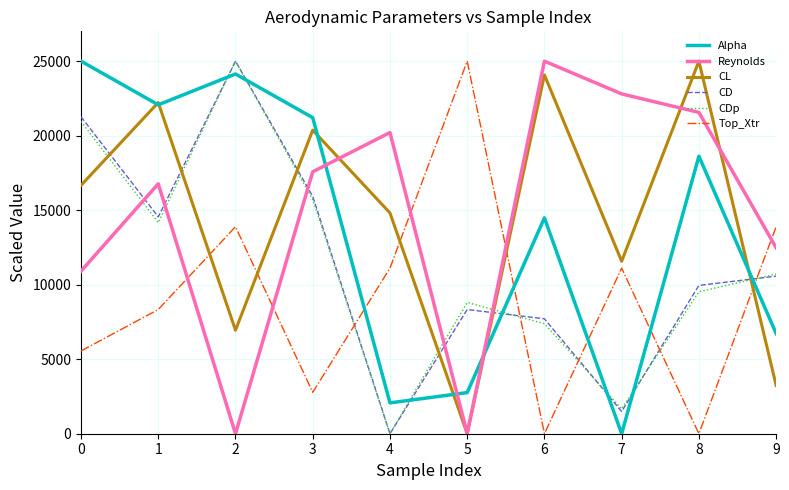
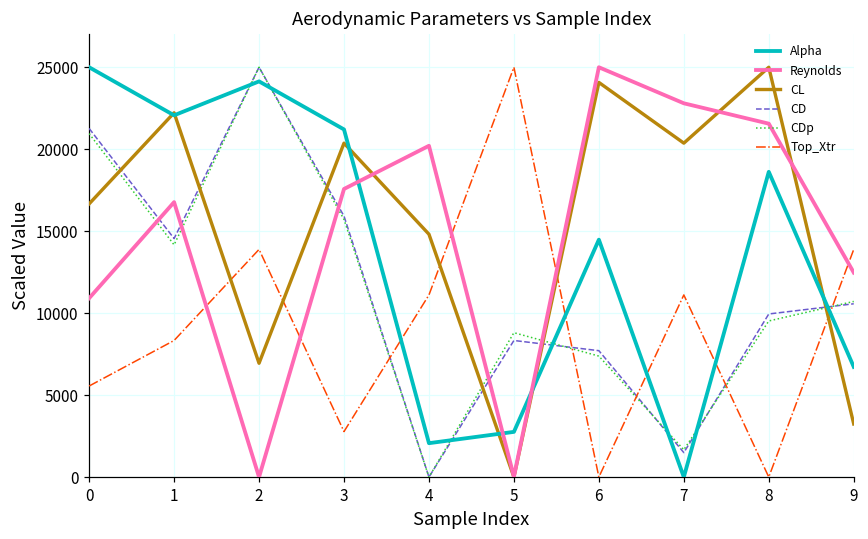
CL, 7: 11600 -> 20400
